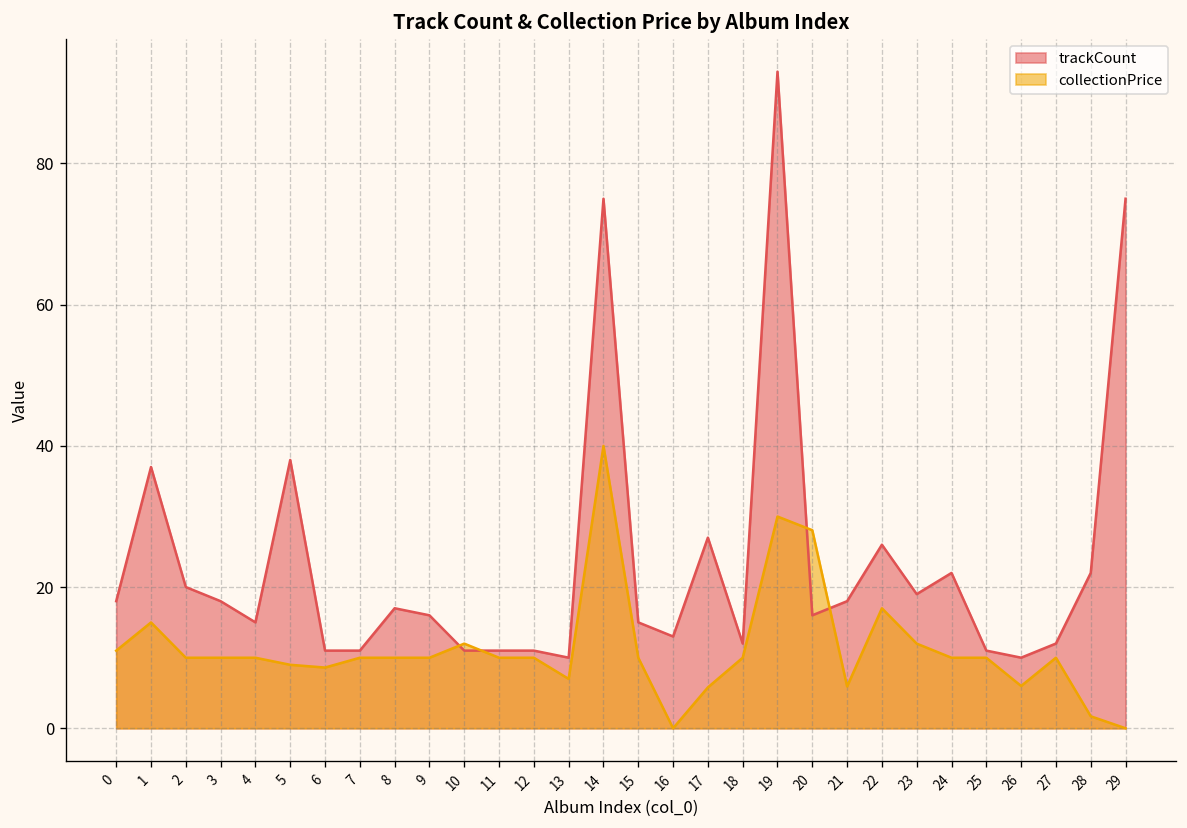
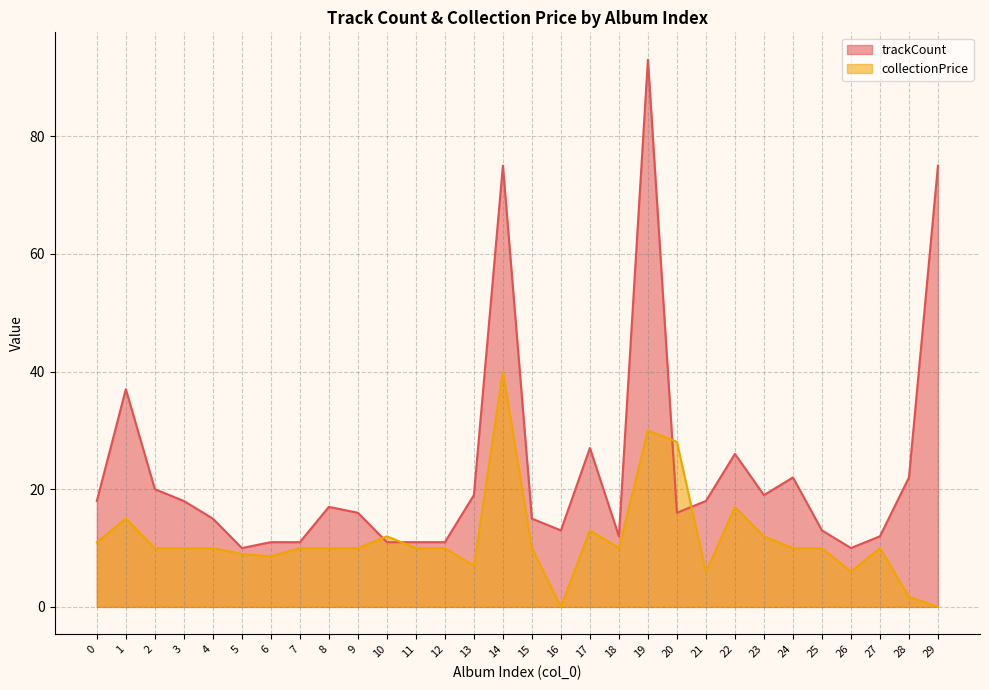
trackCount, 5: 38 -> 10
trackCount, 13: 10 -> 19
collectionPrice, 17: 6 -> 13
trackCount, 25: 11 -> 13
